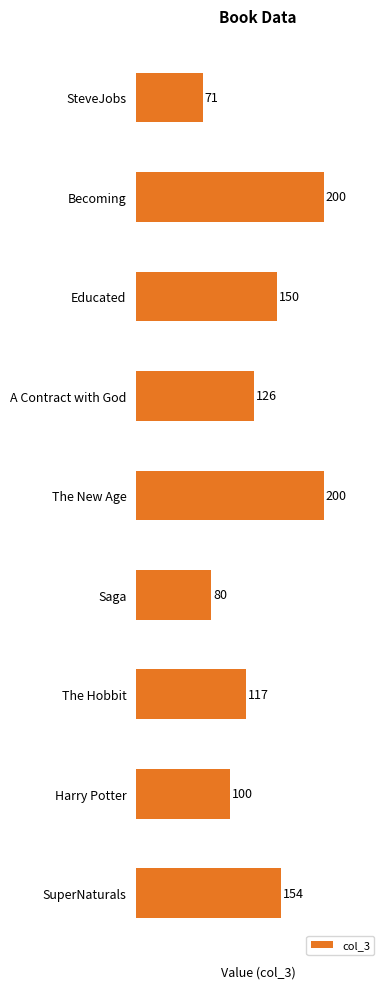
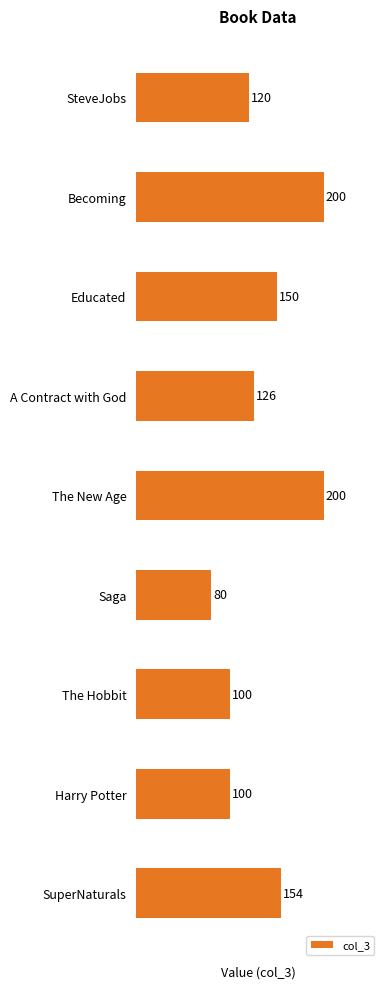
SteveJobs: 71 -> 120
The Hobbit: 117 -> 100
